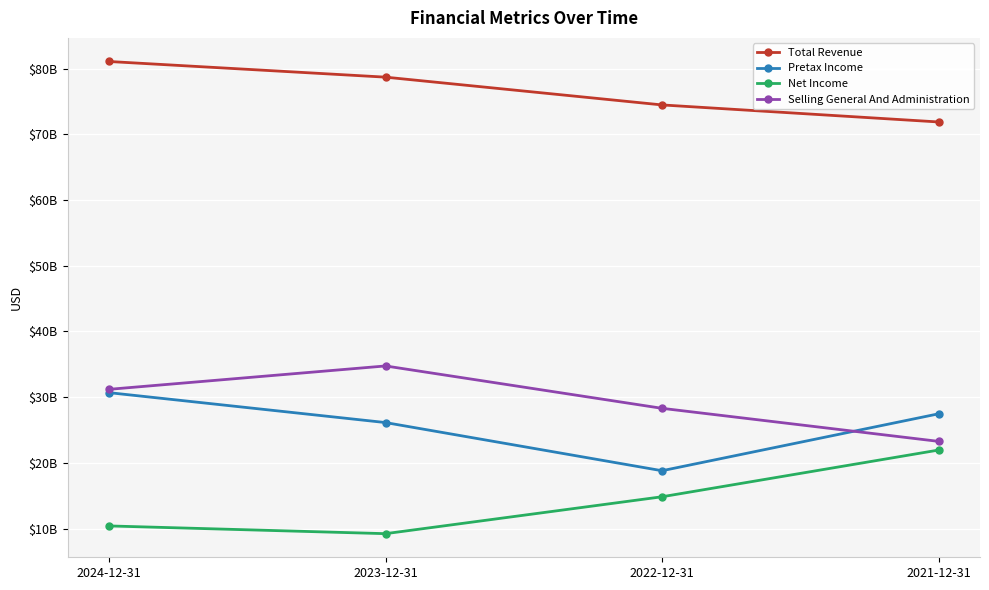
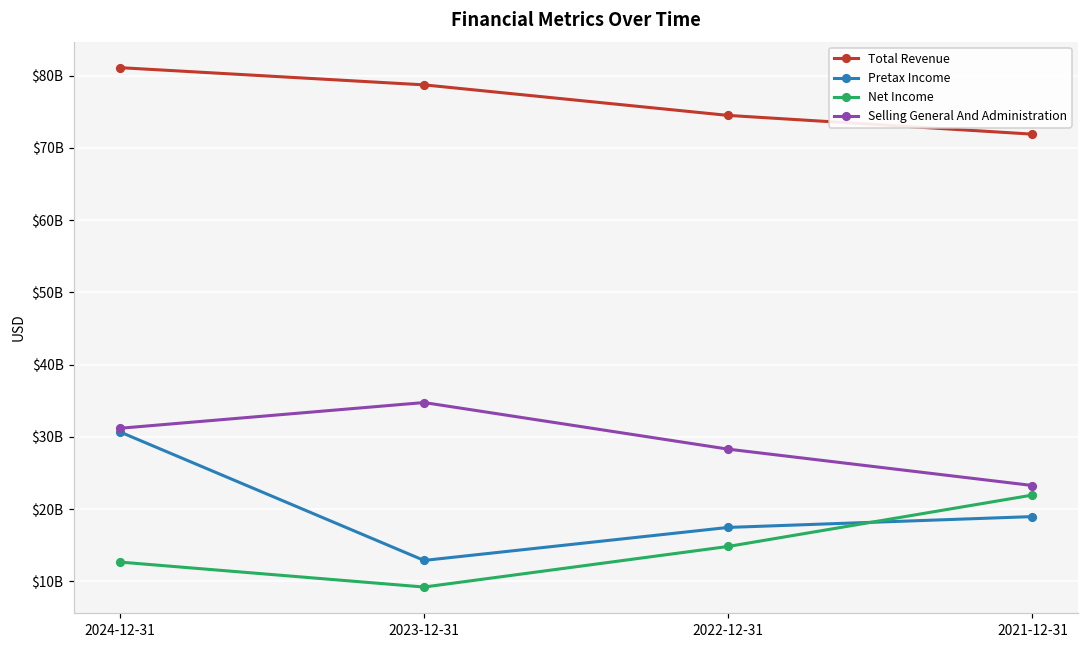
Net Income, 2024-12-31: $10000000000 -> $13000000000
Pretax Income, 2023-12-31: $26000000000 -> $13000000000
Pretax Income, 2022-12-31: $19000000000 -> $17000000000
Pretax Income, 2021-12-31: $27000000000 -> $19000000000
